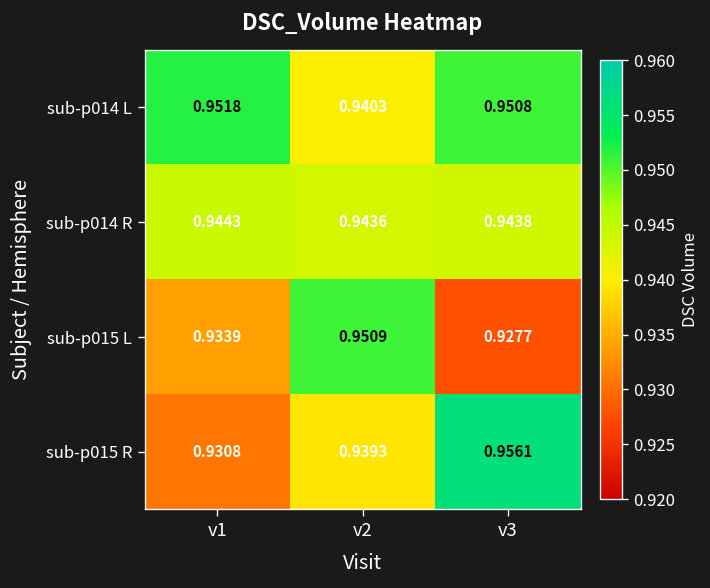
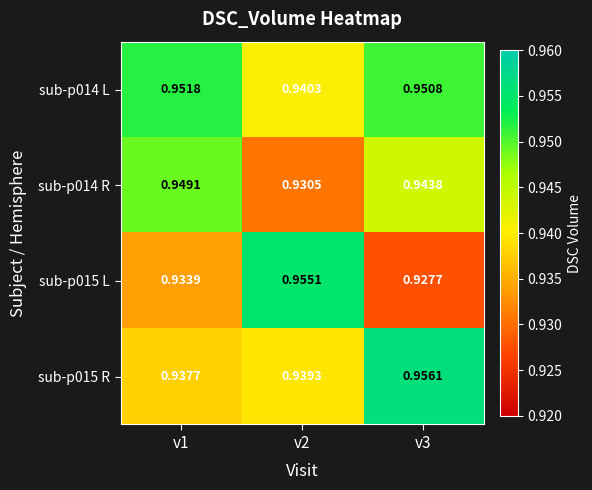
sub-p014 R, v1: 0.9443 -> 0.9491
sub-p014 R, v2: 0.9436 -> 0.9305
sub-p015 L, v2: 0.9509 -> 0.9551
sub-p015 R, v1: 0.9308 -> 0.9377
